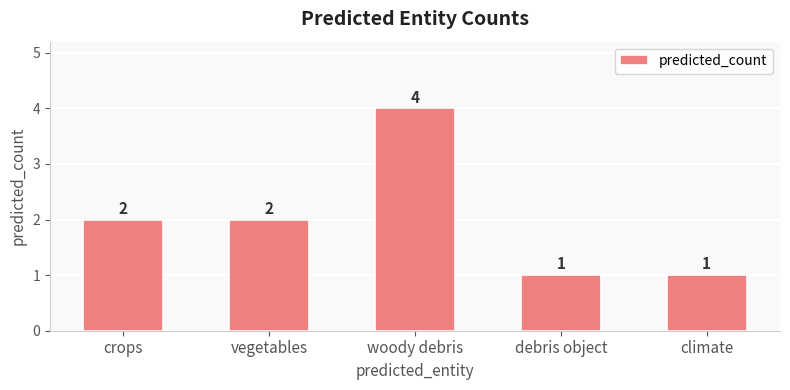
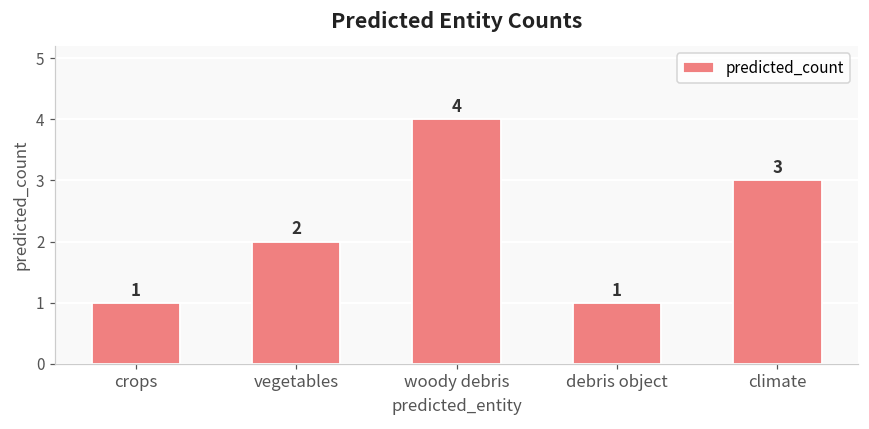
crops: 2 -> 1
climate: 1 -> 3
